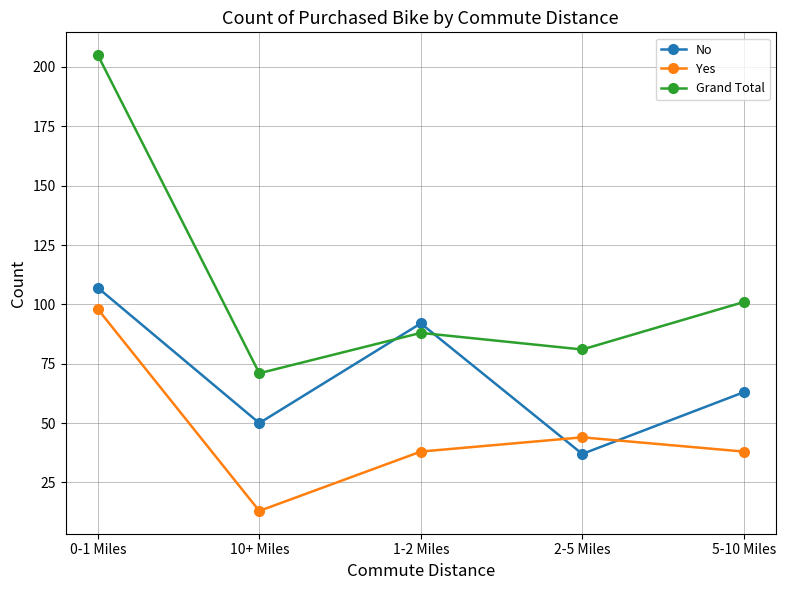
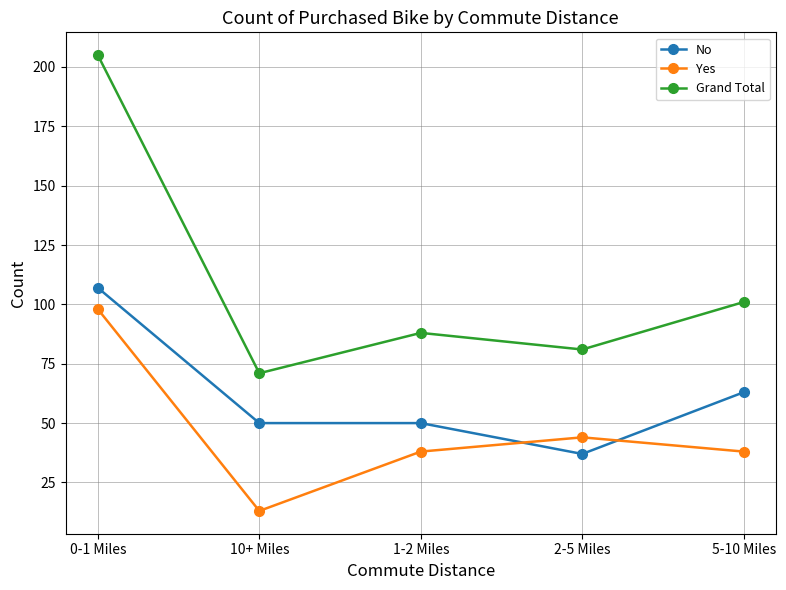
No, 1-2 Miles: 92 -> 50
